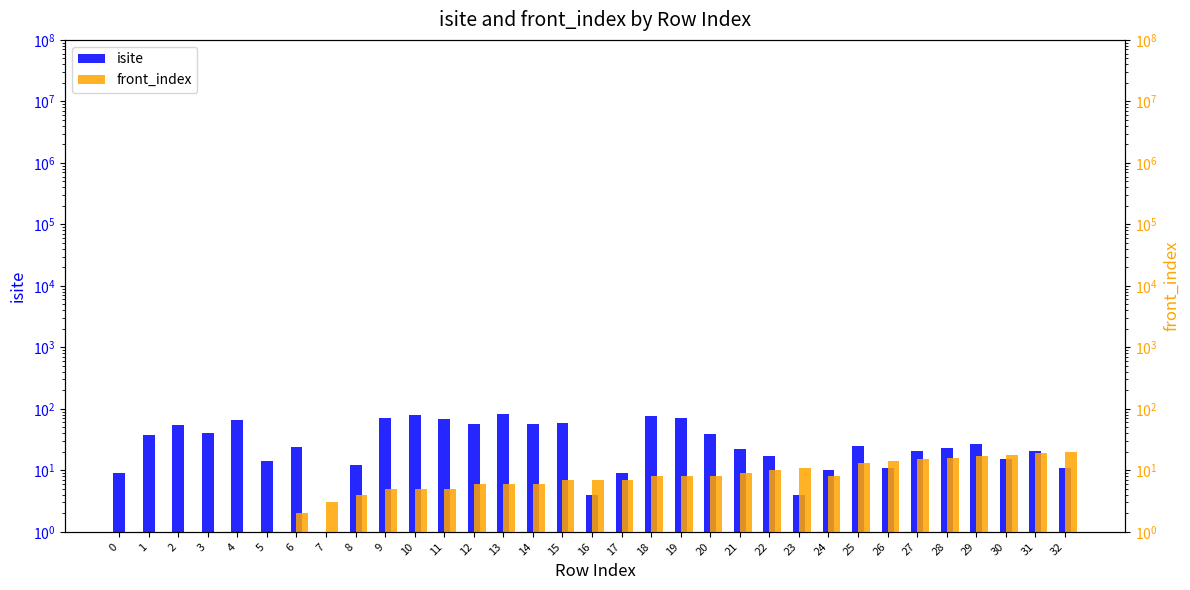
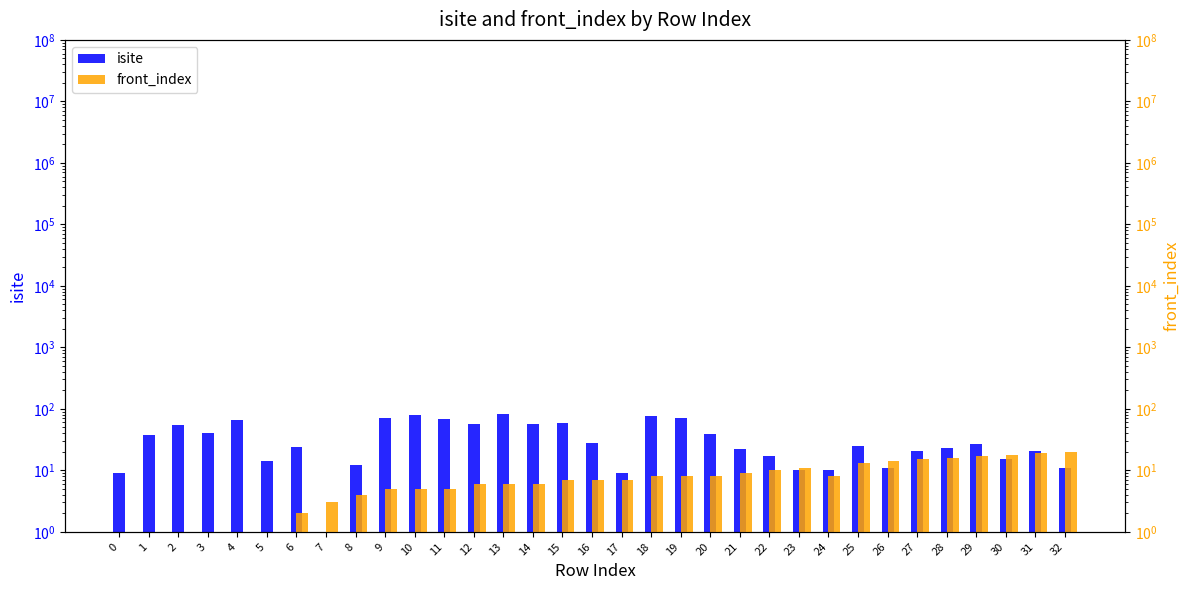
isite, 16: 4 -> 30
isite, 23: 4 -> 10
